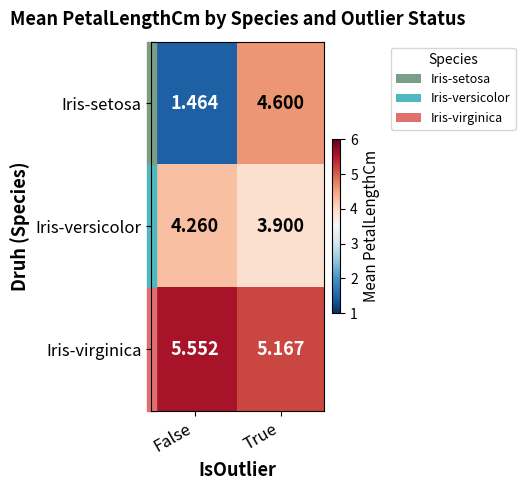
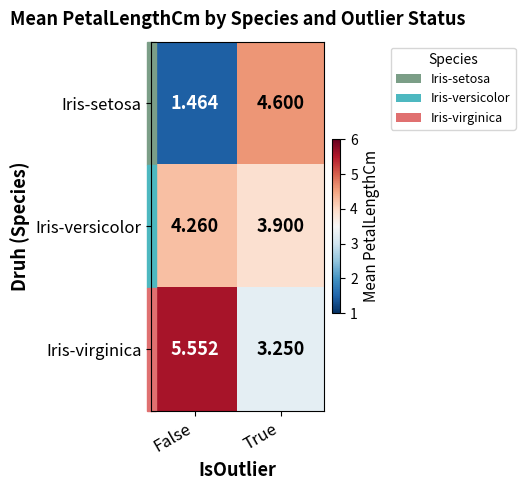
Iris-virginica, True: 5.167 -> 3.250
